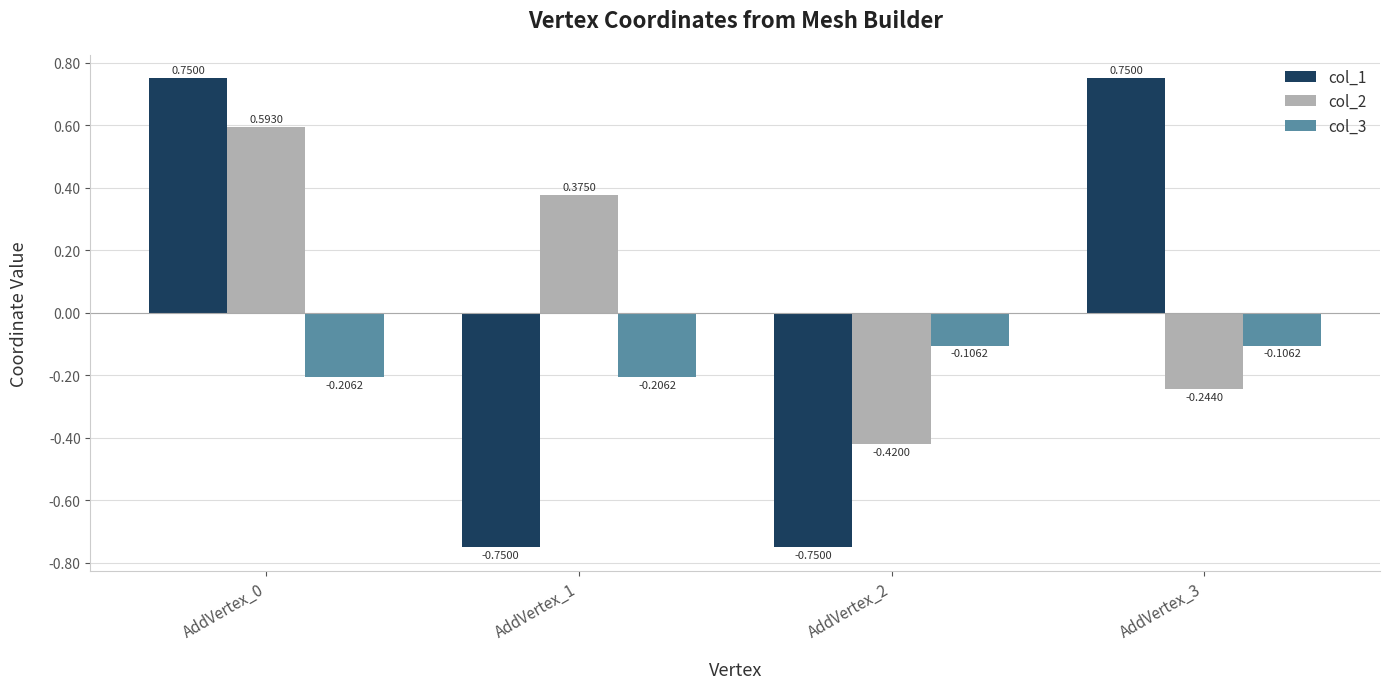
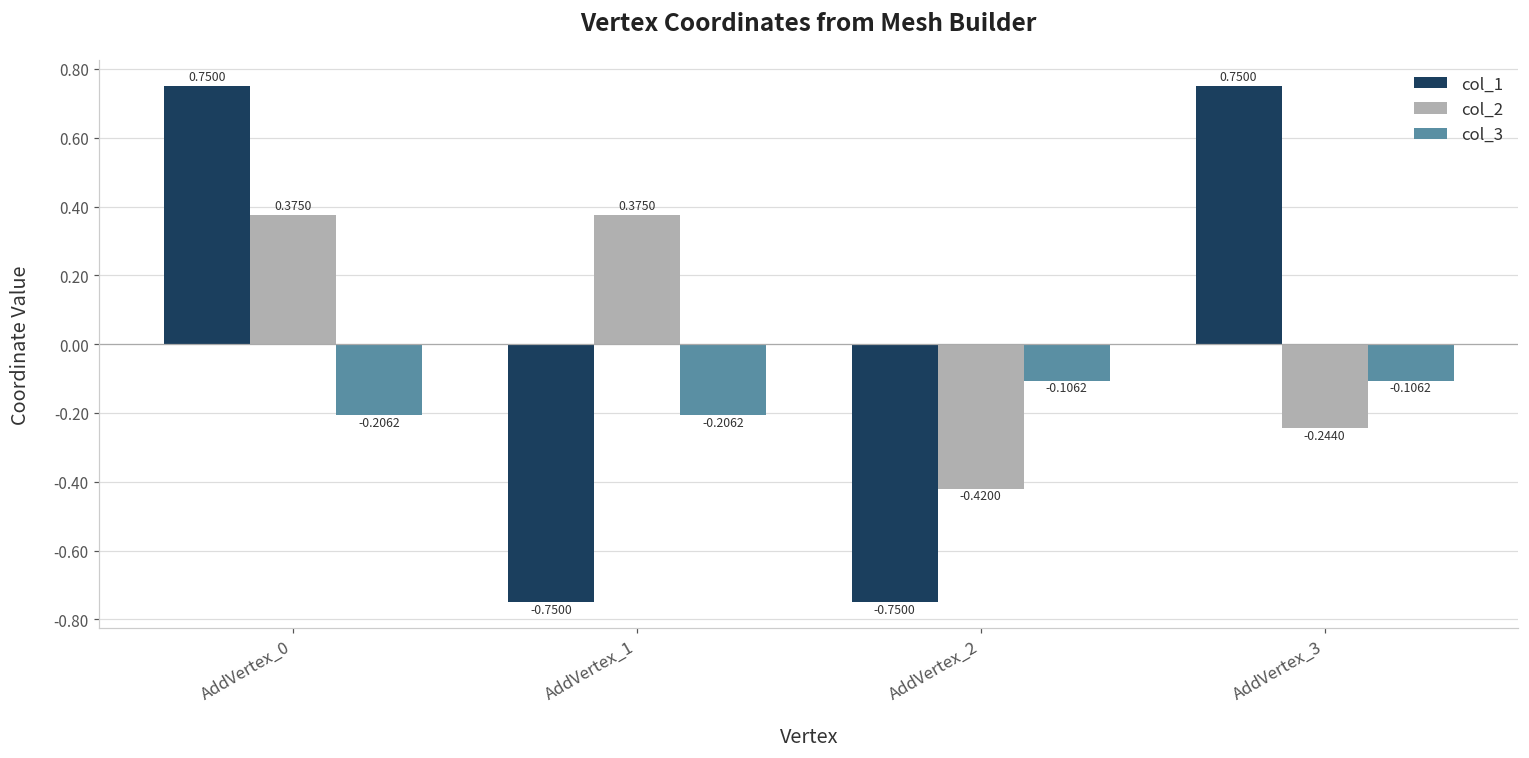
col_2, AddVertex_0: 0.5930 -> 0.3750
